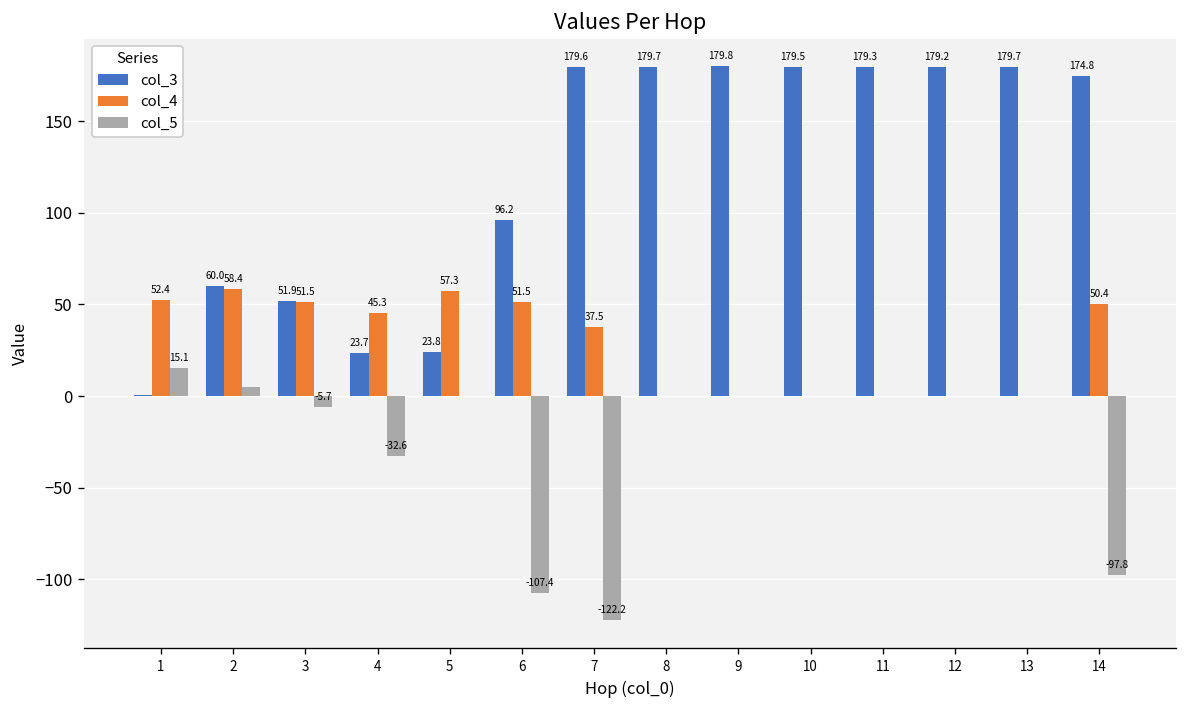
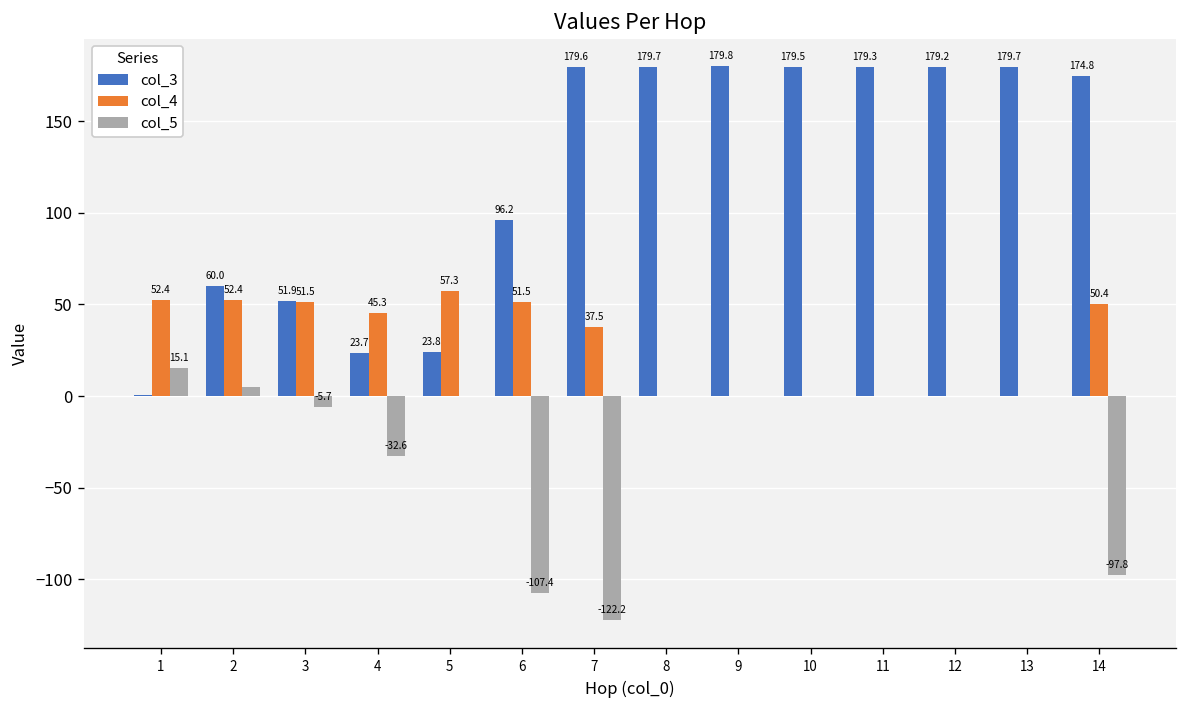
col_4, 2: 58.4 -> 52.4
